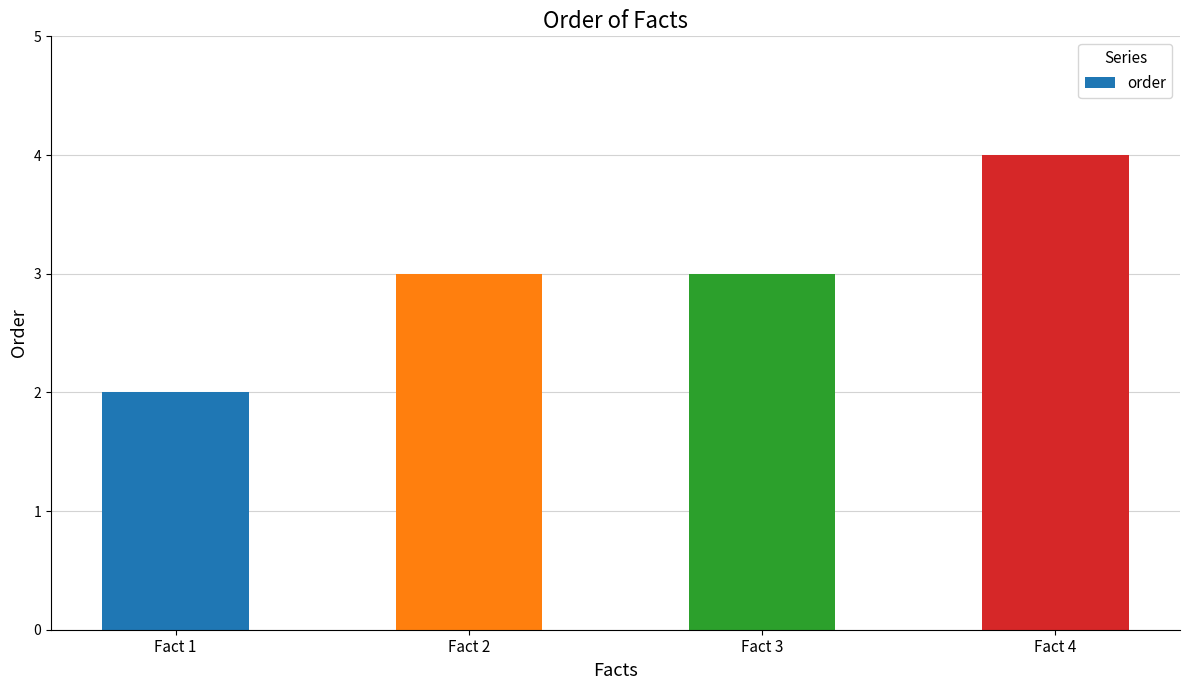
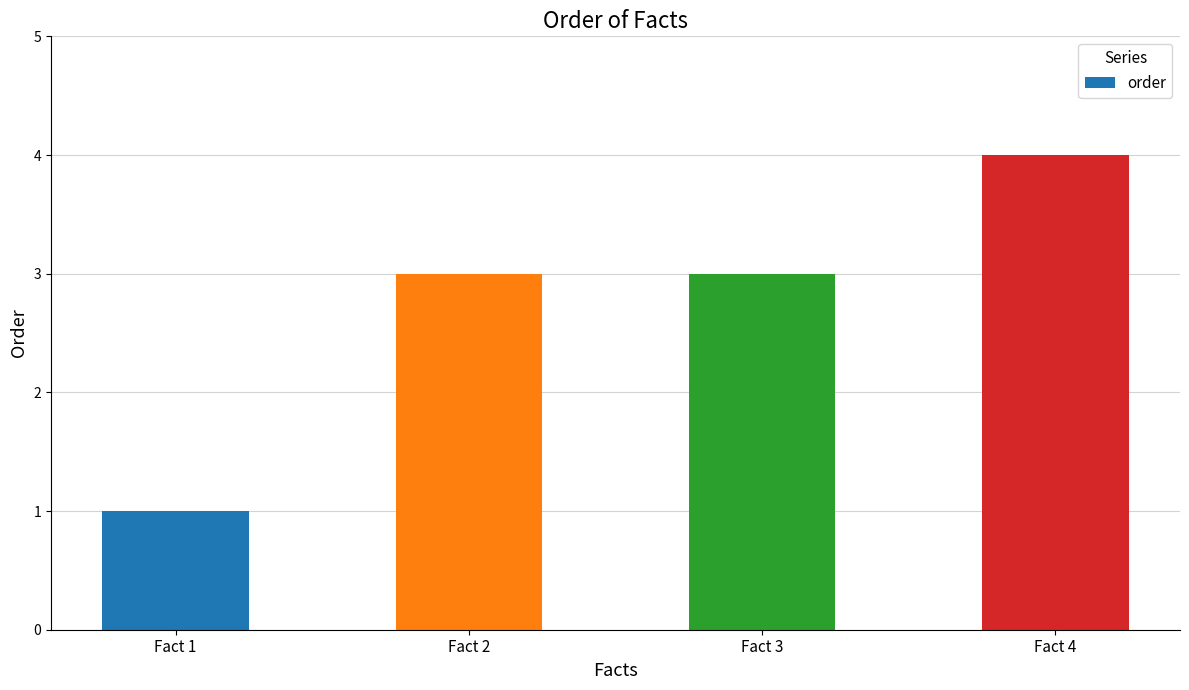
Fact 1: 2 -> 1
